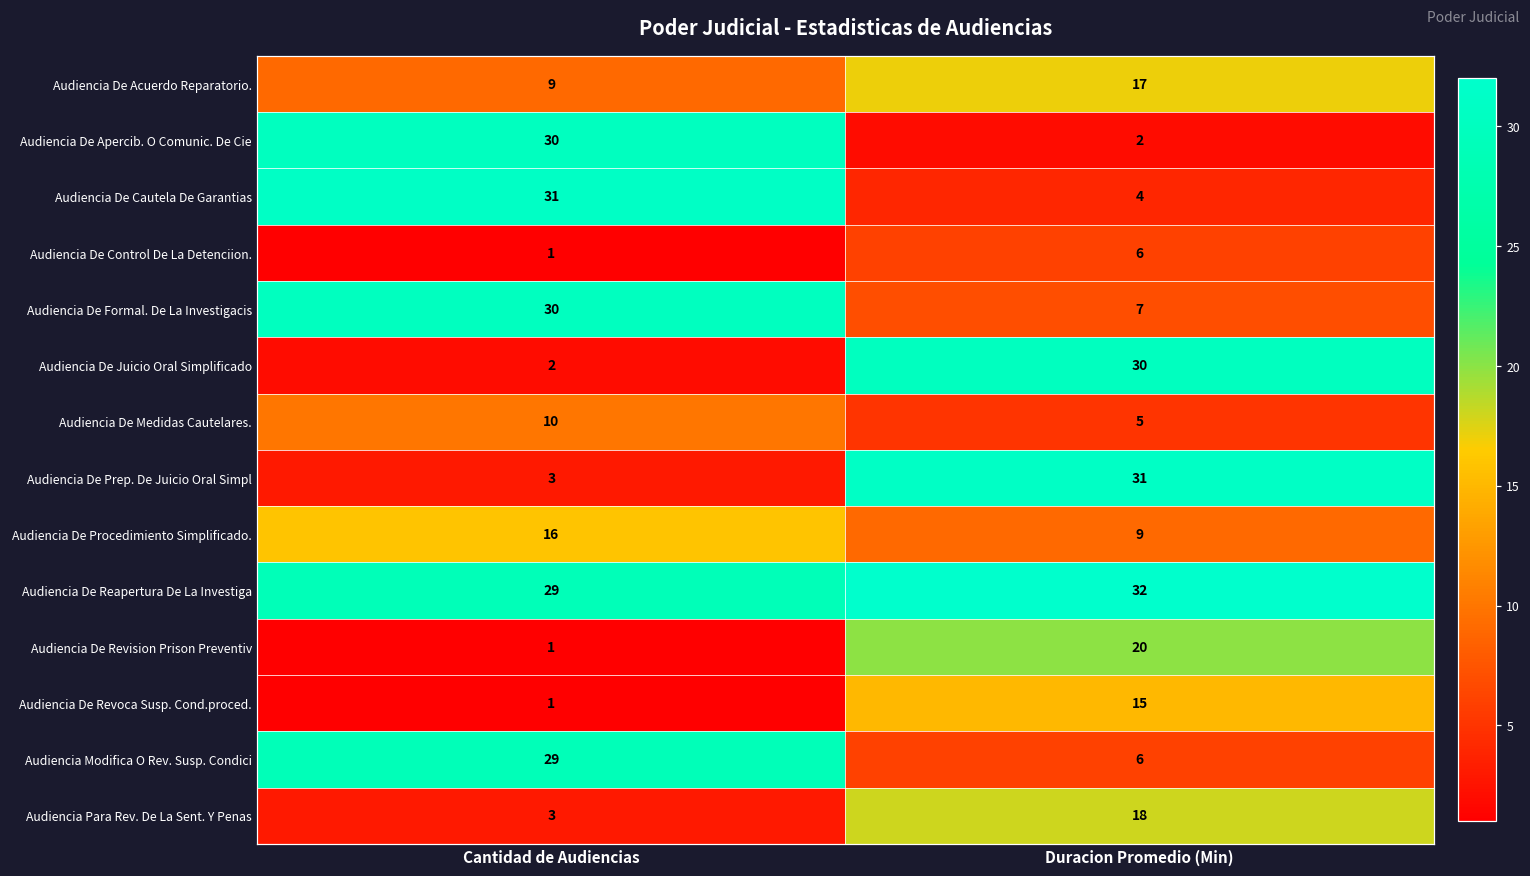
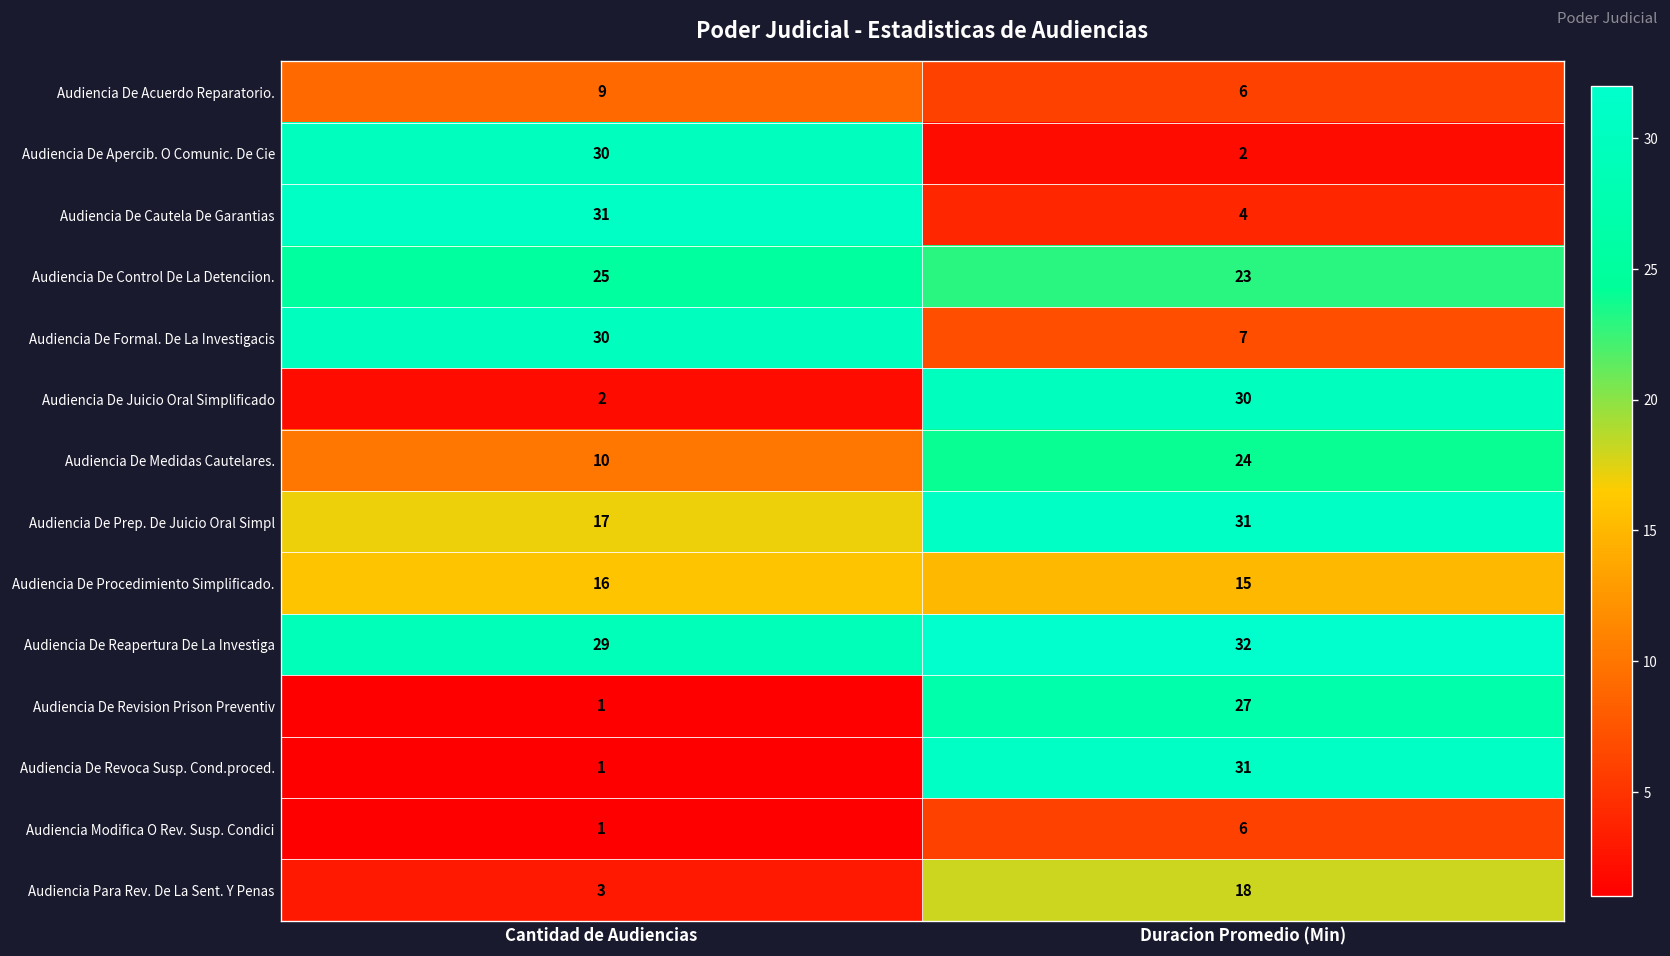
Audiencia De Acuerdo Reparatorio., Duracion Promedio (Min): 17 -> 6
Audiencia De Control De La Detenciion., Cantidad de Audiencias: 1 -> 25
Audiencia De Control De La Detenciion., Duracion Promedio (Min): 6 -> 23
Audiencia De Medidas Cautelares., Duracion Promedio (Min): 5 -> 24
Audiencia De Prep. De Juicio Oral Simpl, Cantidad de Audiencias: 3 -> 17
Audiencia De Procedimiento Simplificado., Duracion Promedio (Min): 9 -> 15
Audiencia De Revision Prison Preventiv, Duracion Promedio (Min): 20 -> 27
Audiencia De Revoca Susp. Cond.proced., Duracion Promedio (Min): 15 -> 31
Audiencia Modifica O Rev. Susp. Condici, Cantidad de Audiencias: 29 -> 1
